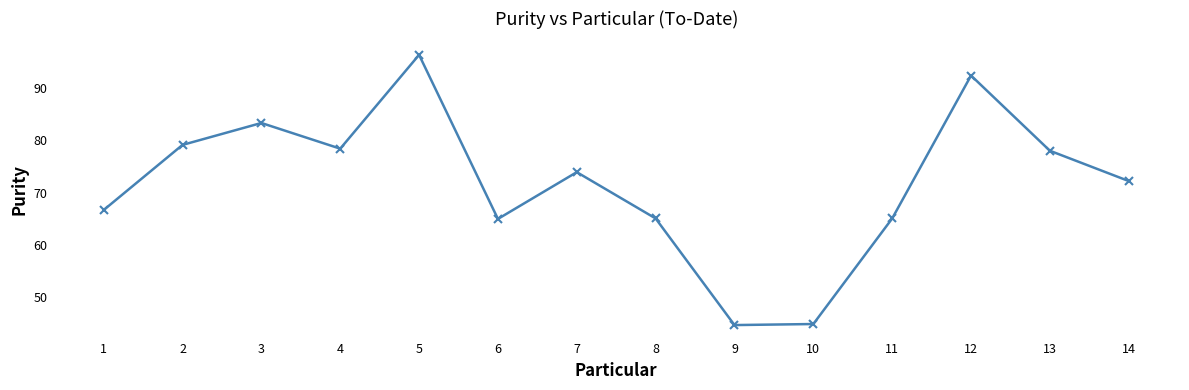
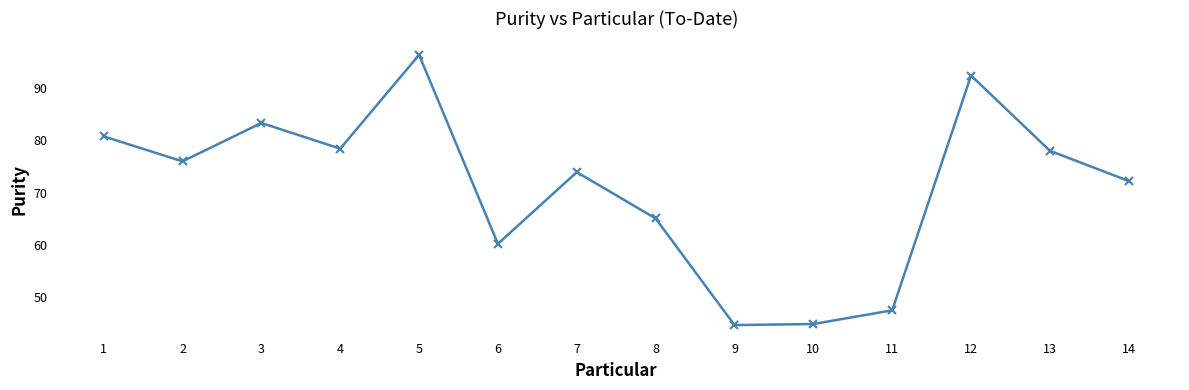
1: 67 -> 81
2: 79 -> 76
6: 65 -> 60
11: 65 -> 48
